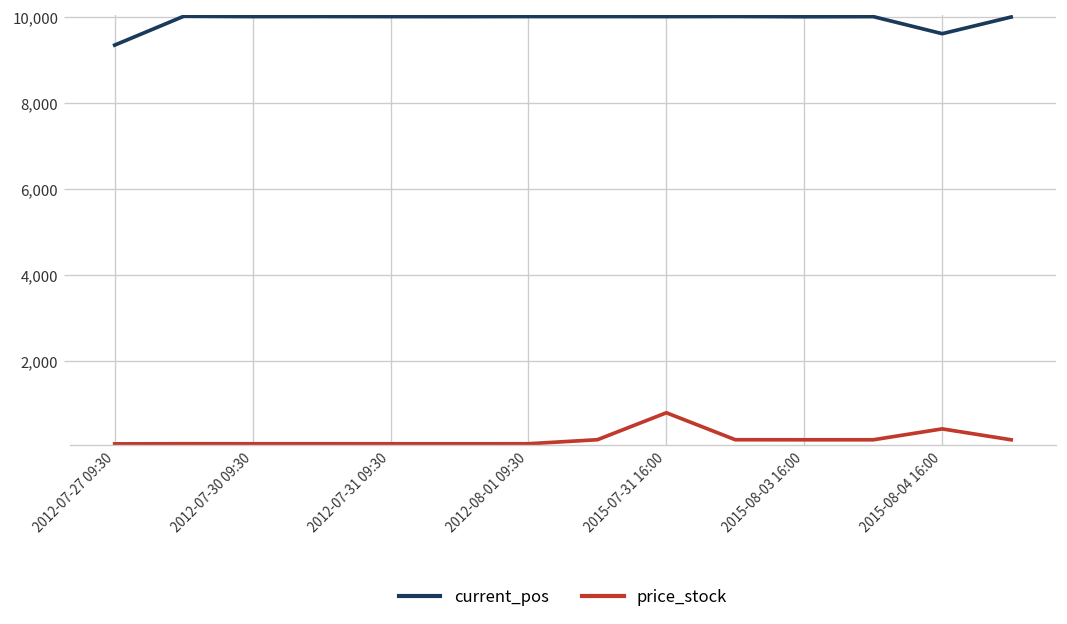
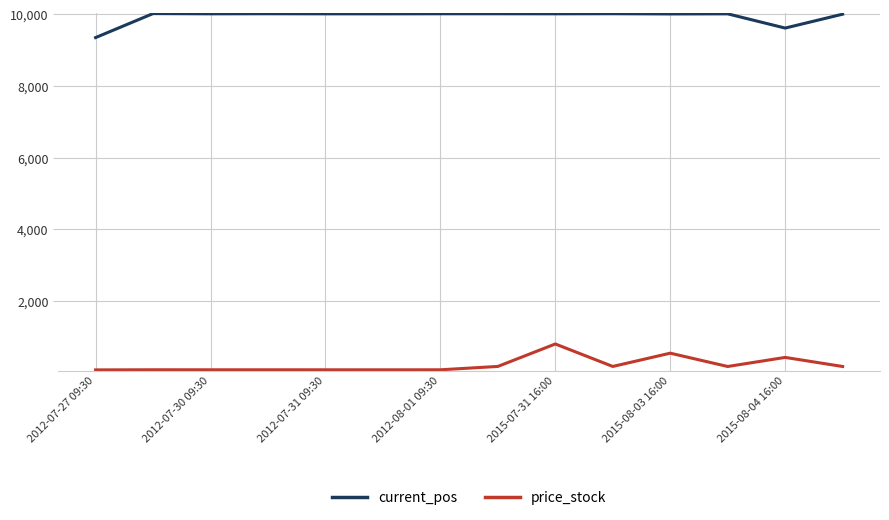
price_stock, 2015-08-03 16:00: 200 -> 500
